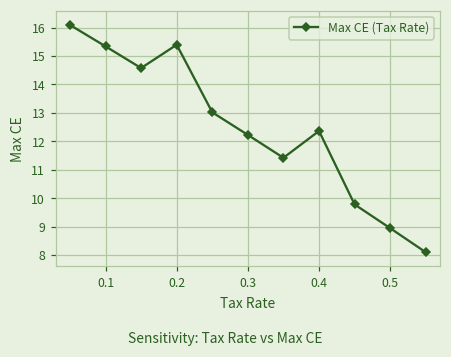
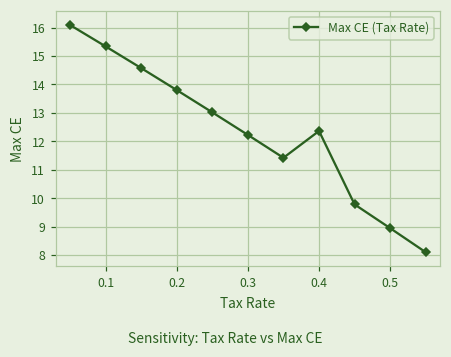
0.2: 15.4 -> 13.8
